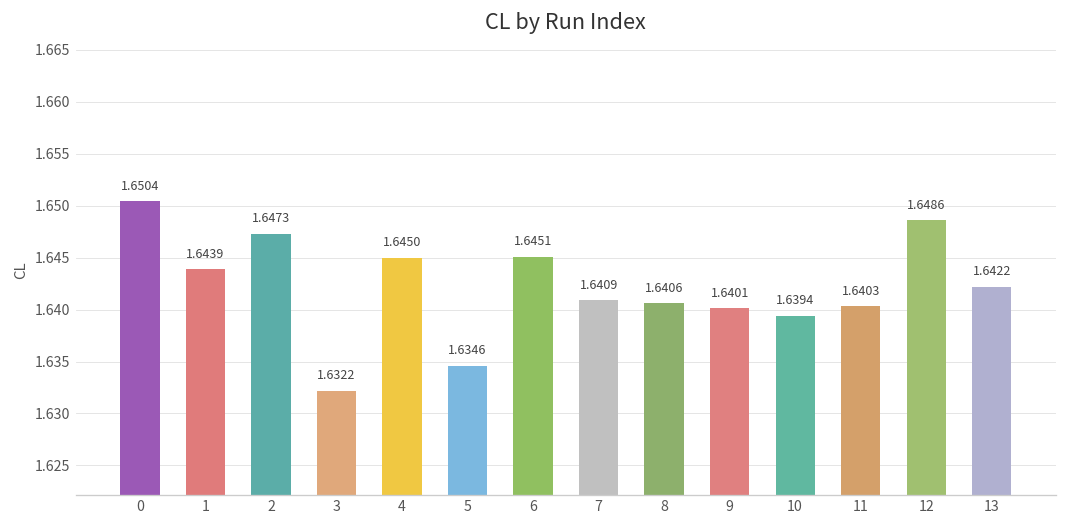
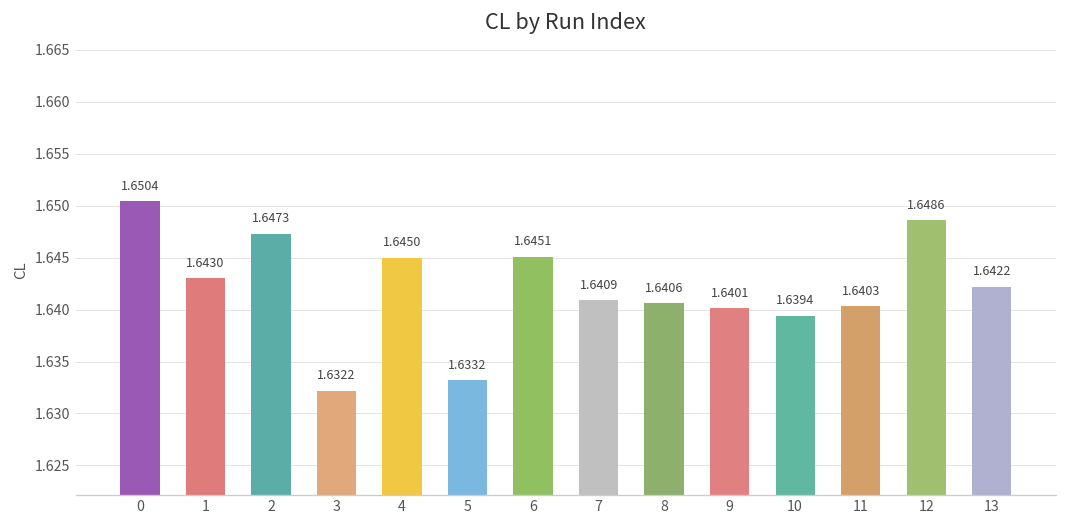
1: 1.6439 -> 1.6430
5: 1.6346 -> 1.6332
